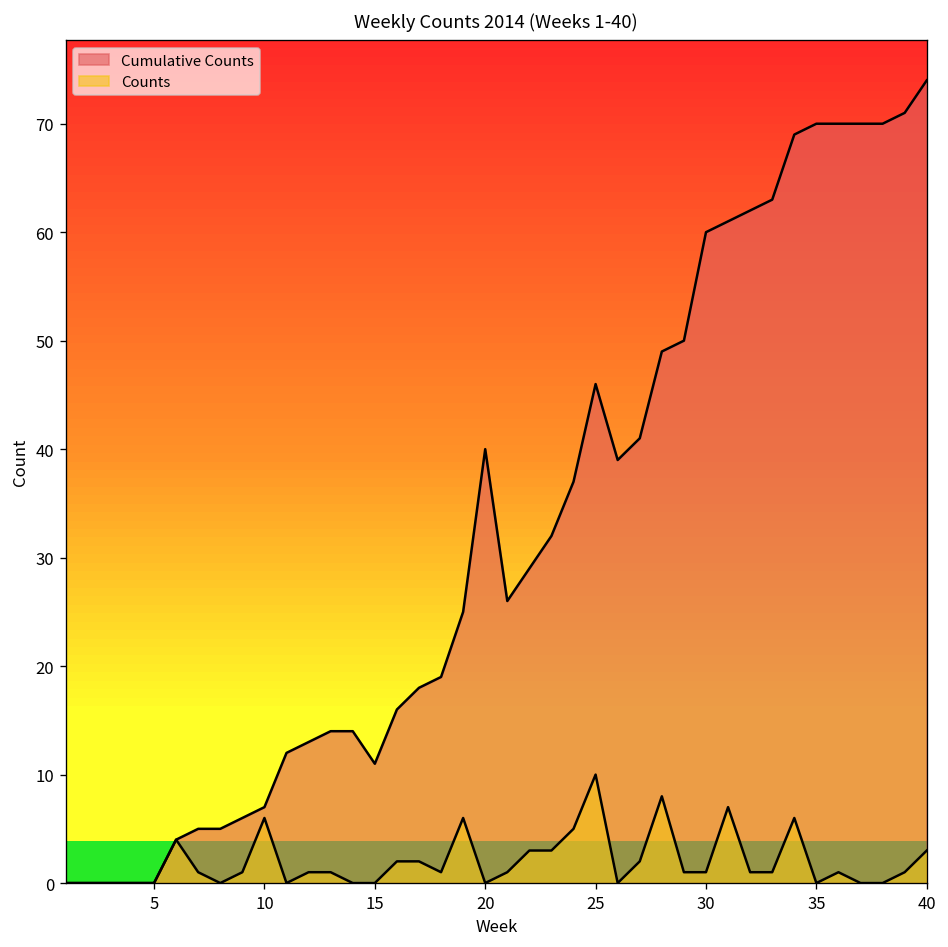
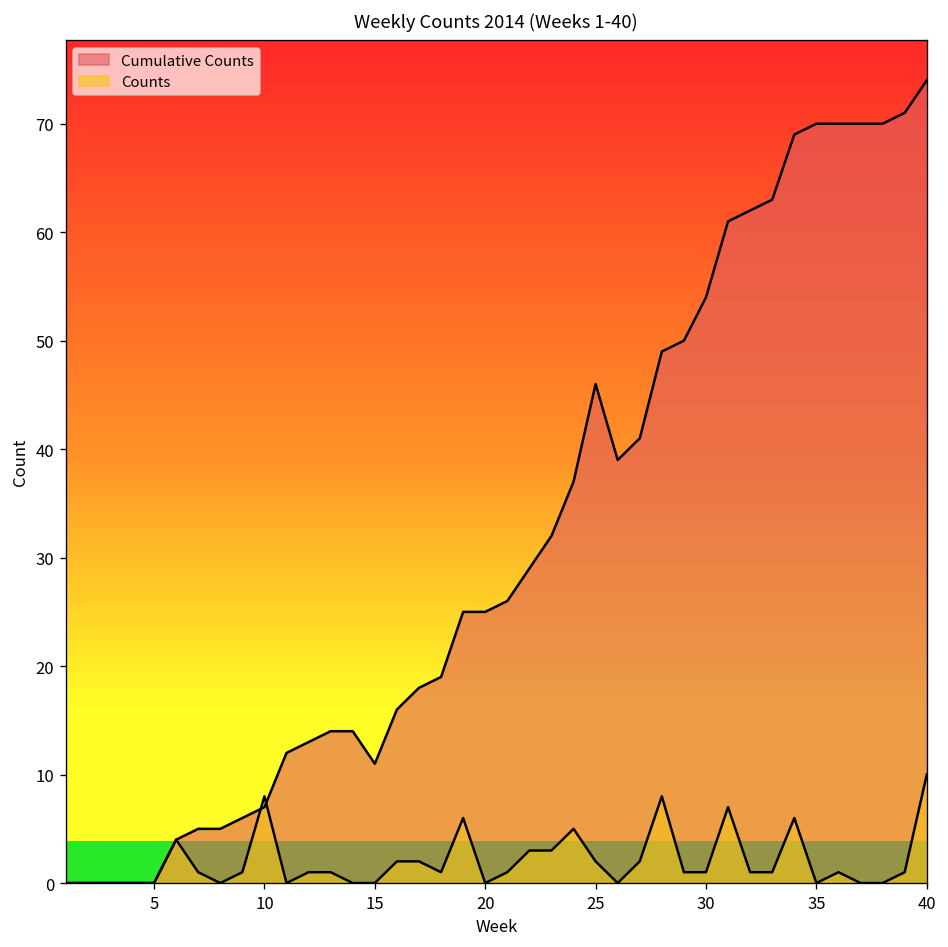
Counts, 10: 6 -> 8
Cumulative Counts, 20: 40 -> 25
Counts, 25: 10 -> 2
Cumulative Counts, 30: 60 -> 54
Counts, 40: 3 -> 10
